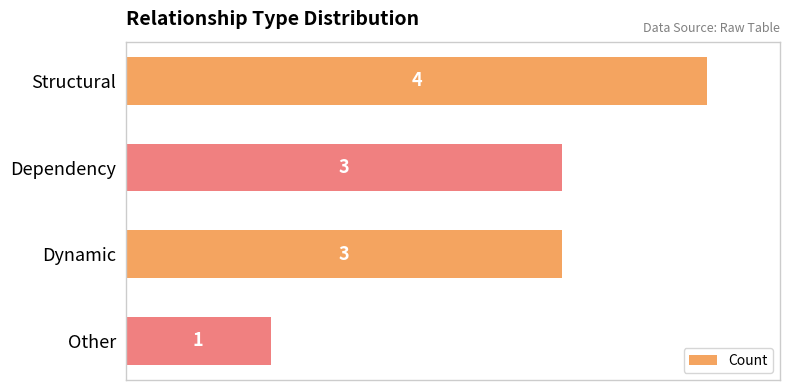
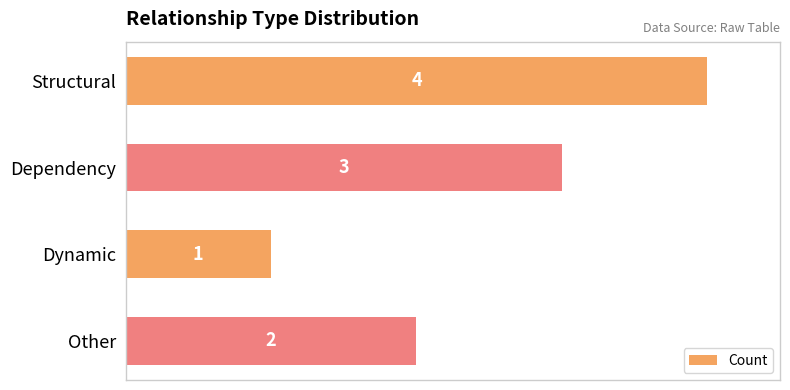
Dynamic: 3 -> 1
Other: 1 -> 2
